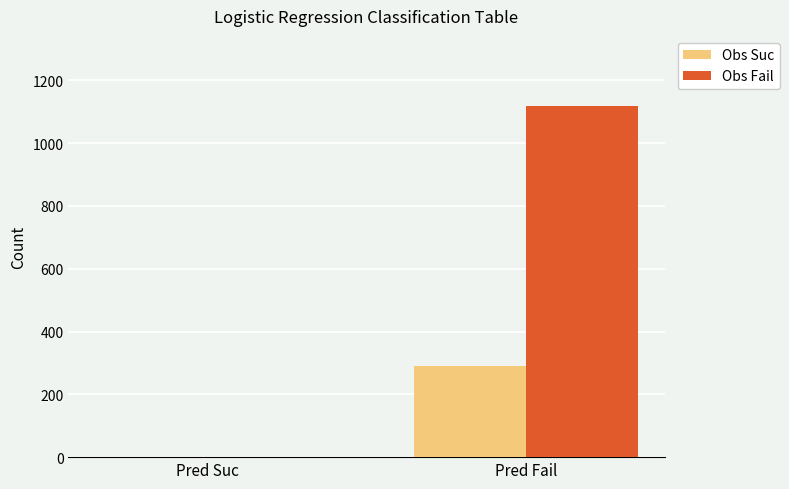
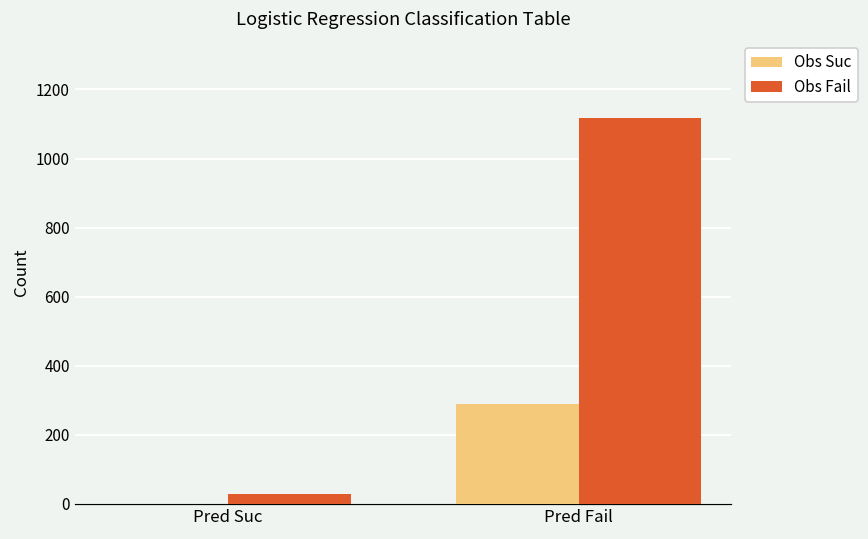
Obs Fail, Pred Suc: 0 -> 30
